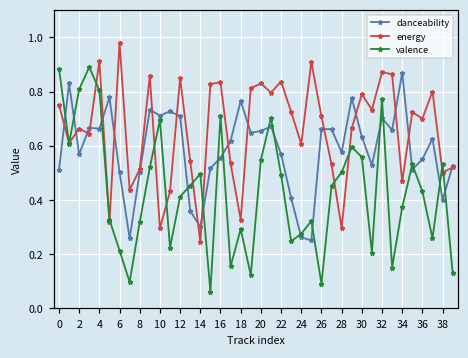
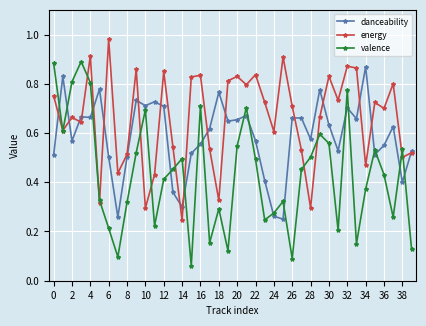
energy, 30: 0.79 -> 0.83
